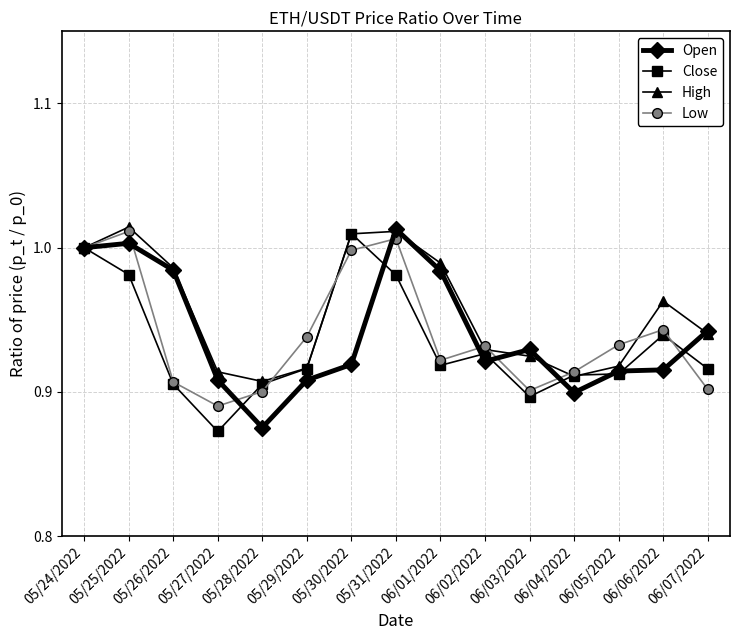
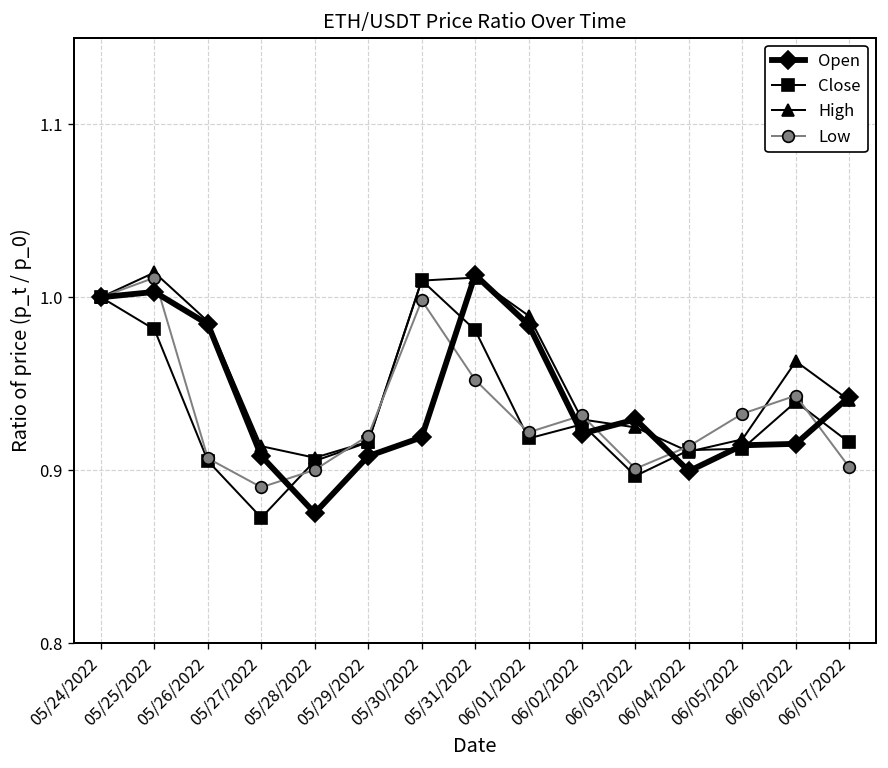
Low, 05/29/2022: 0.938 -> 0.920
Low, 05/31/2022: 1.006 -> 0.952
